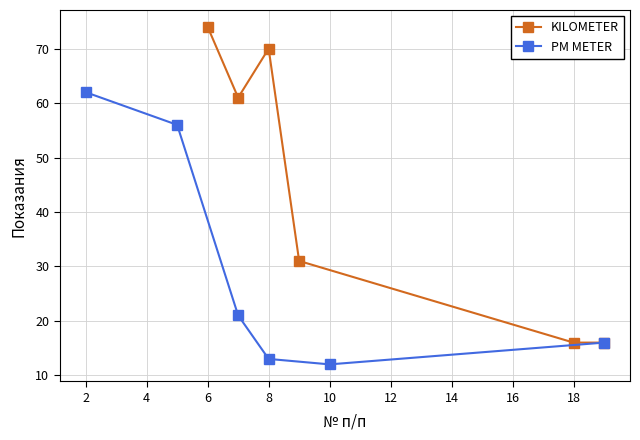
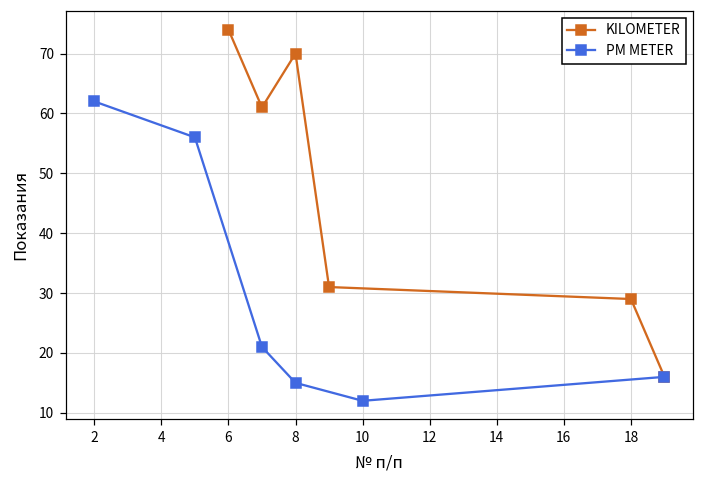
PM METER, 8: 13 -> 15
KILOMETER, 18: 16 -> 29
